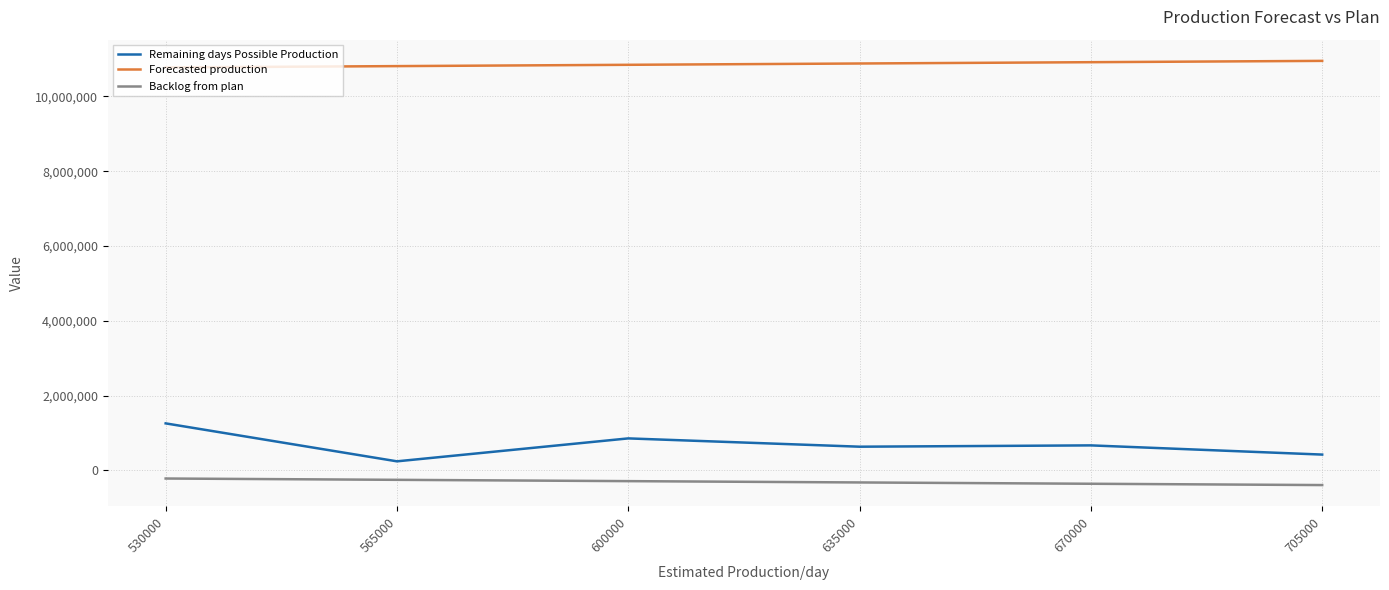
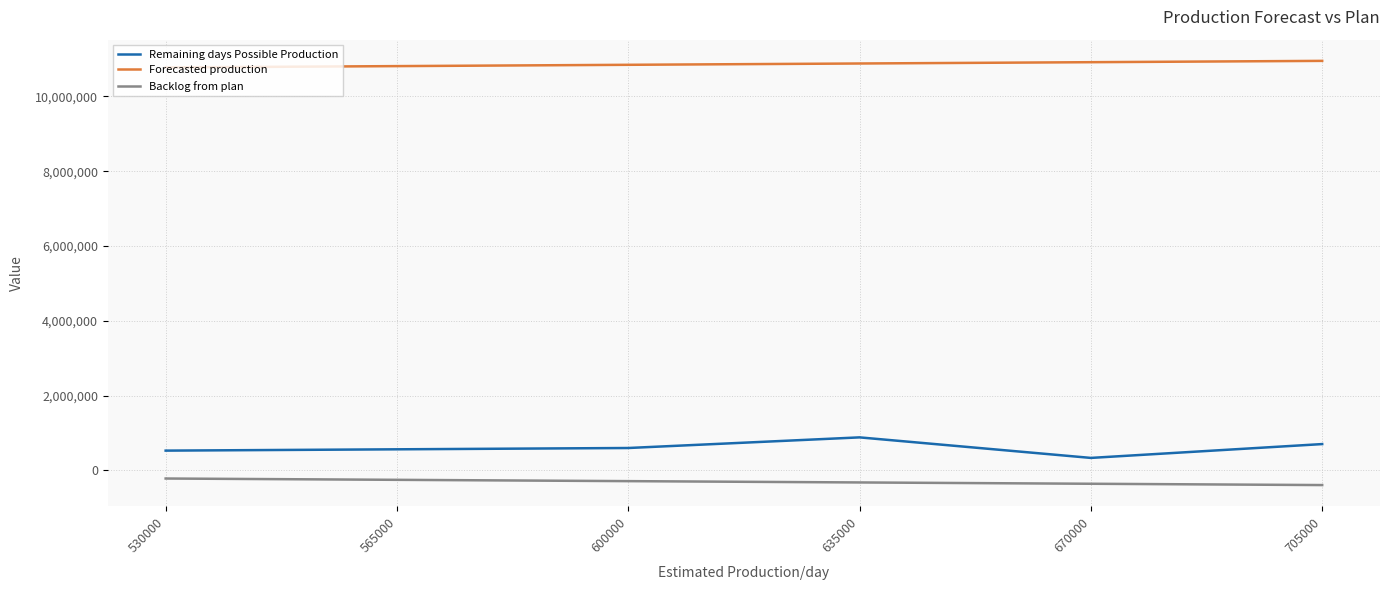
Remaining days Possible Production, 530000: 1,300,000 -> 500,000
Remaining days Possible Production, 565000: 200,000 -> 600,000
Remaining days Possible Production, 600000: 900,000 -> 600,000
Remaining days Possible Production, 635000: 600,000 -> 900,000
Remaining days Possible Production, 670000: 700,000 -> 300,000
Remaining days Possible Production, 705000: 400,000 -> 700,000
